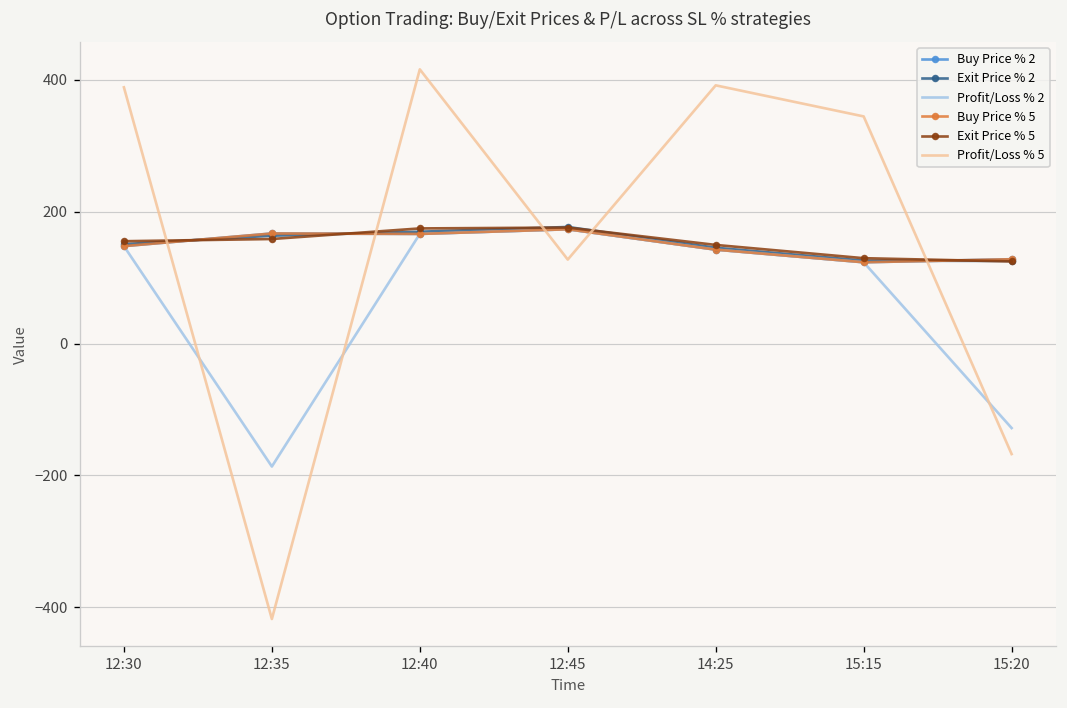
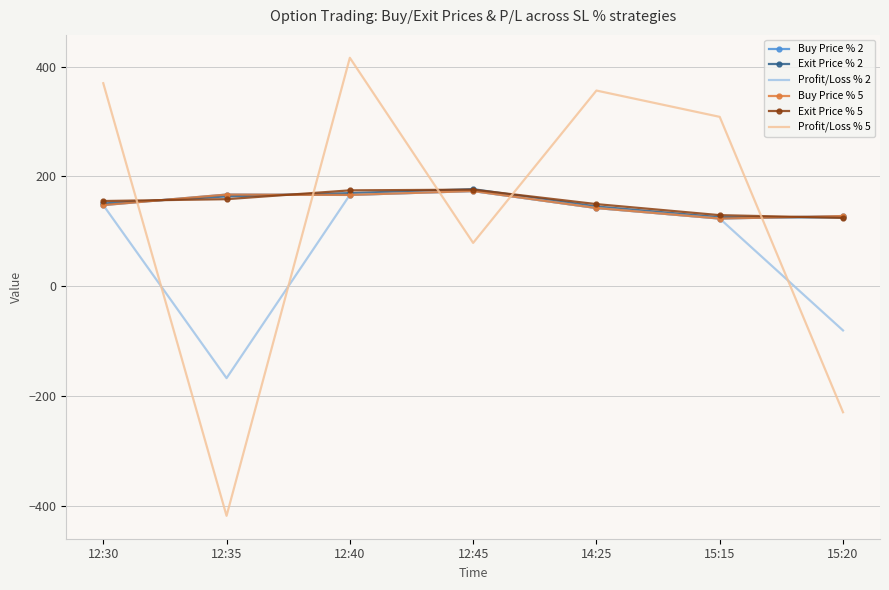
Profit/Loss % 5, 12:30: 390 -> 370
Profit/Loss % 2, 12:35: -190 -> -170
Profit/Loss % 5, 12:45: 130 -> 80
Profit/Loss % 5, 14:25: 390 -> 360
Profit/Loss % 5, 15:15: 340 -> 310
Profit/Loss % 2, 15:20: -130 -> -80
Profit/Loss % 5, 15:20: -170 -> -230
